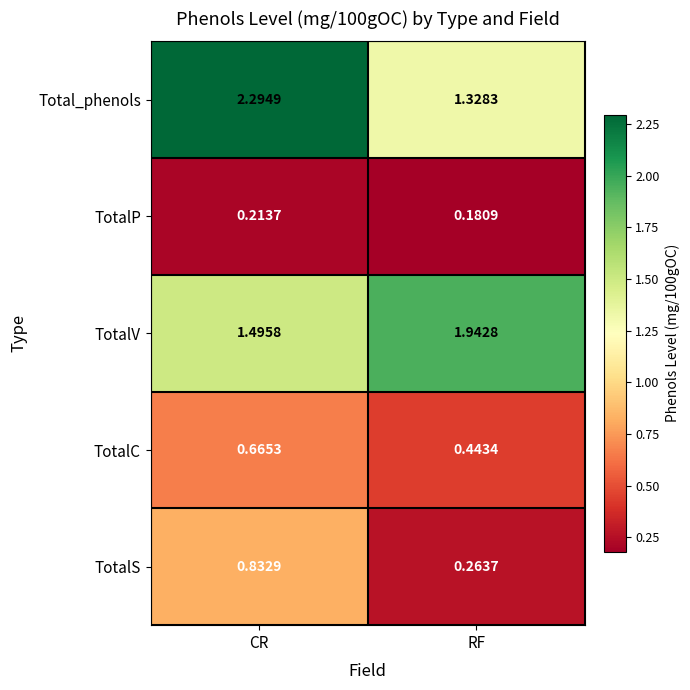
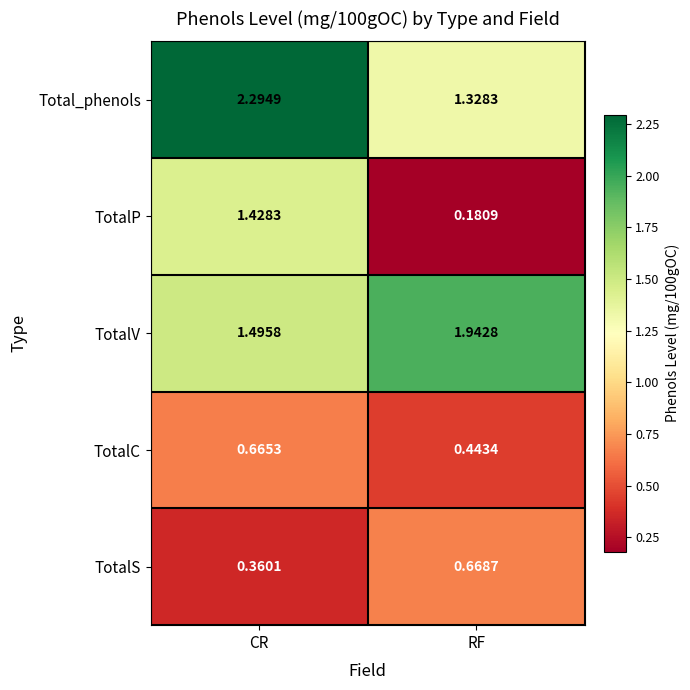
TotalP, CR: 0.2137 -> 1.4283
TotalS, CR: 0.8329 -> 0.3601
TotalS, RF: 0.2637 -> 0.6687
